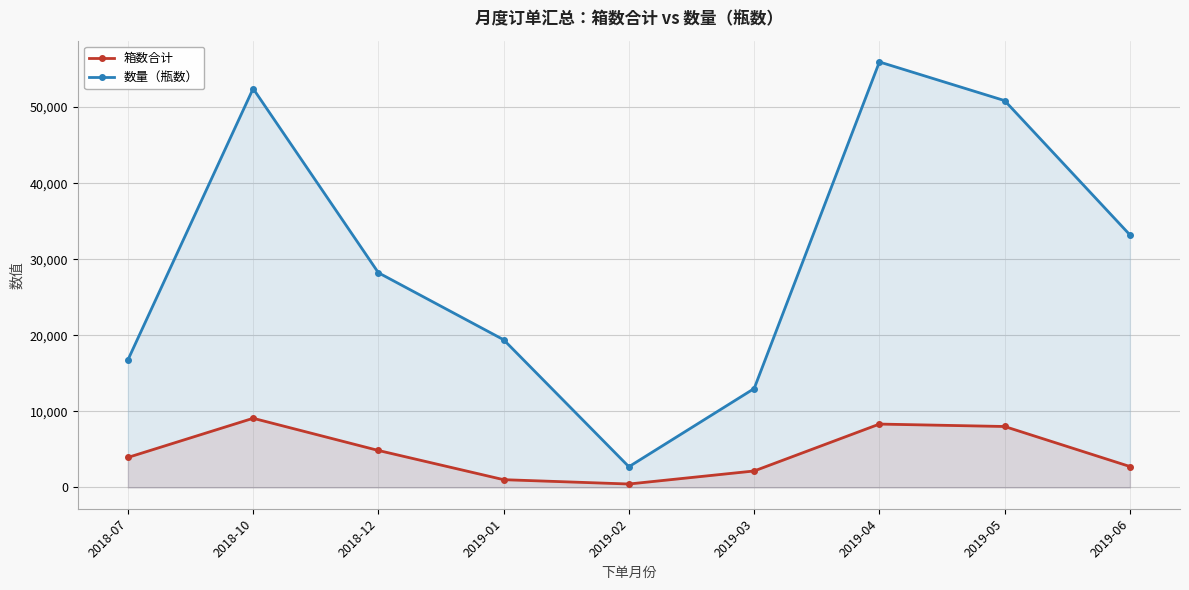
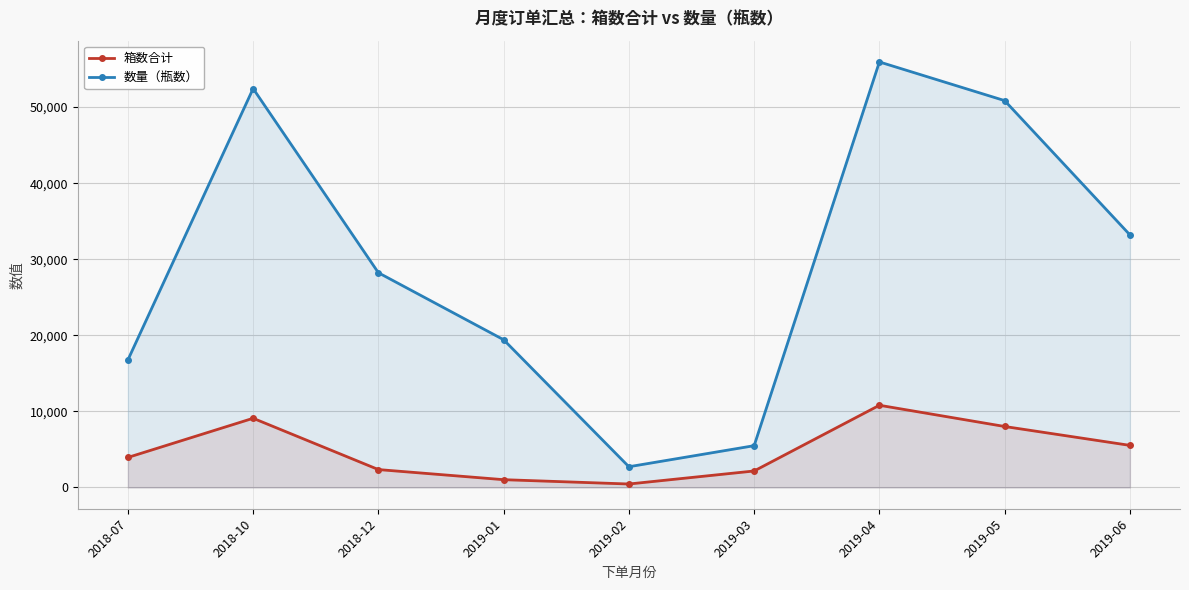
箱数合计, 2018-12: 5,000 -> 2,000
数量（瓶数）, 2019-03: 13,000 -> 5,000
箱数合计, 2019-04: 8,000 -> 11,000
箱数合计, 2019-06: 3,000 -> 6,000
